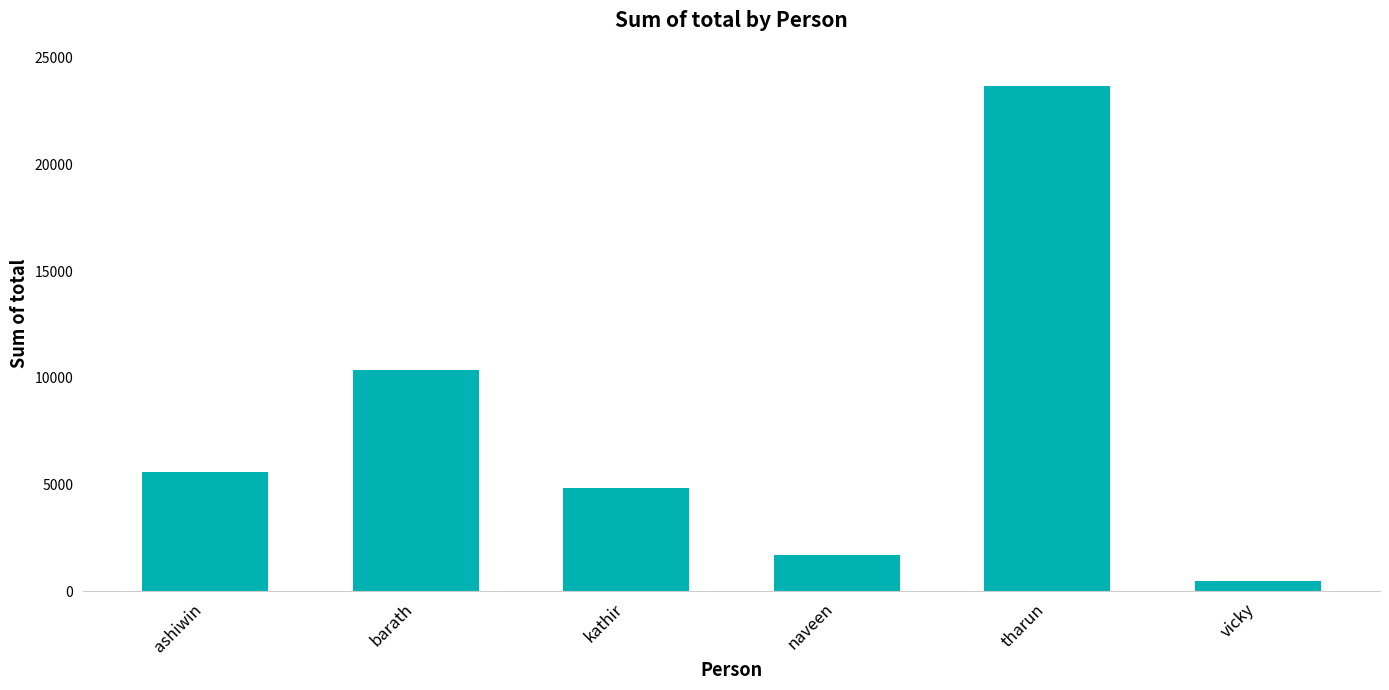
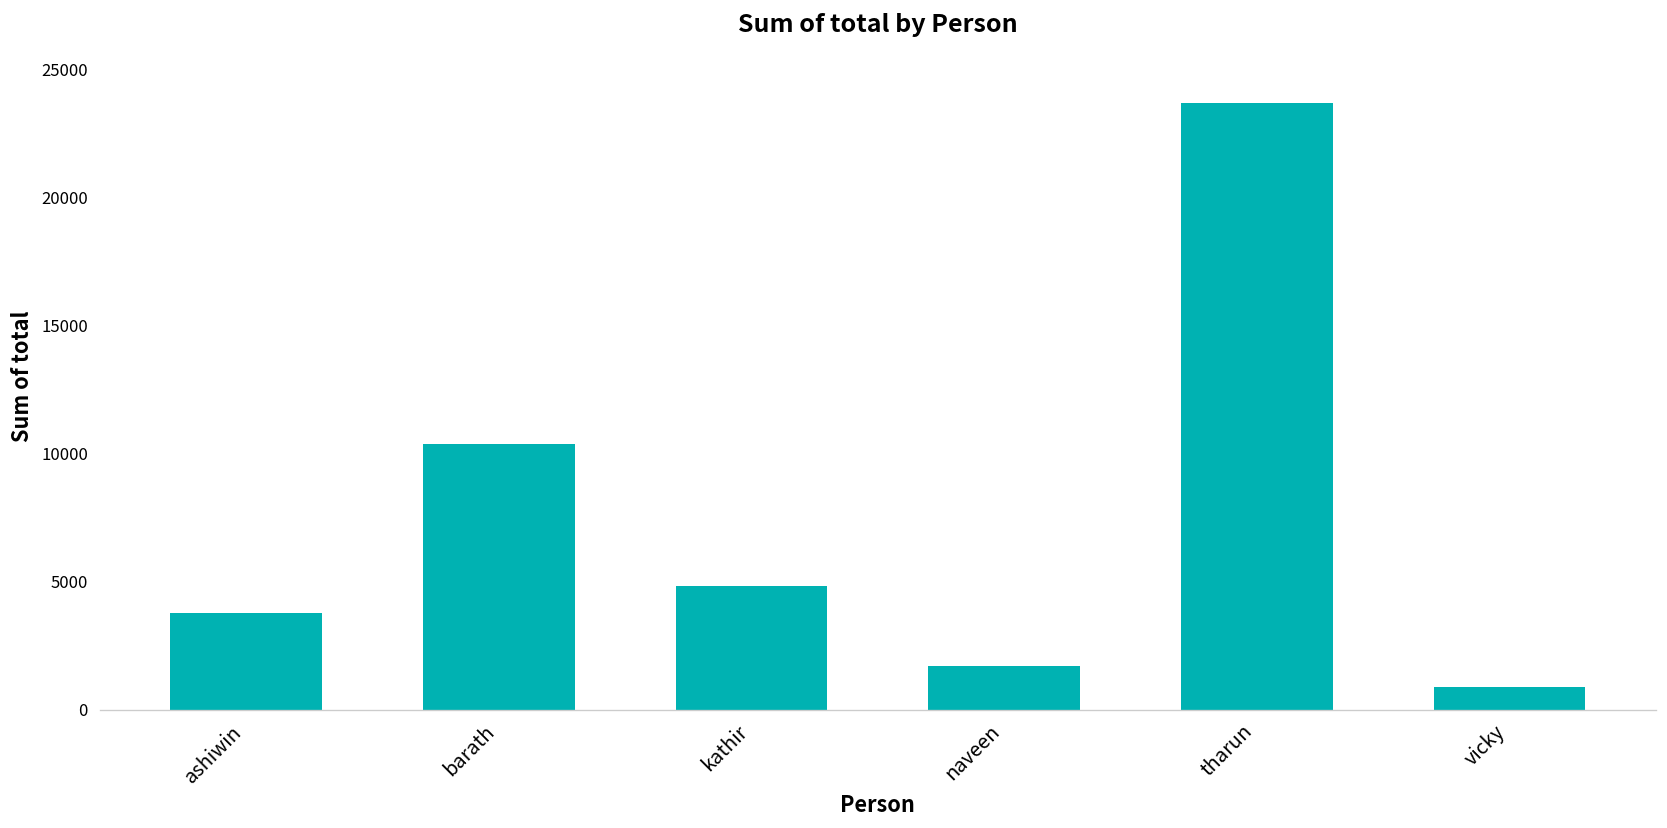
ashiwin: 5600 -> 3800
vicky: 500 -> 900
